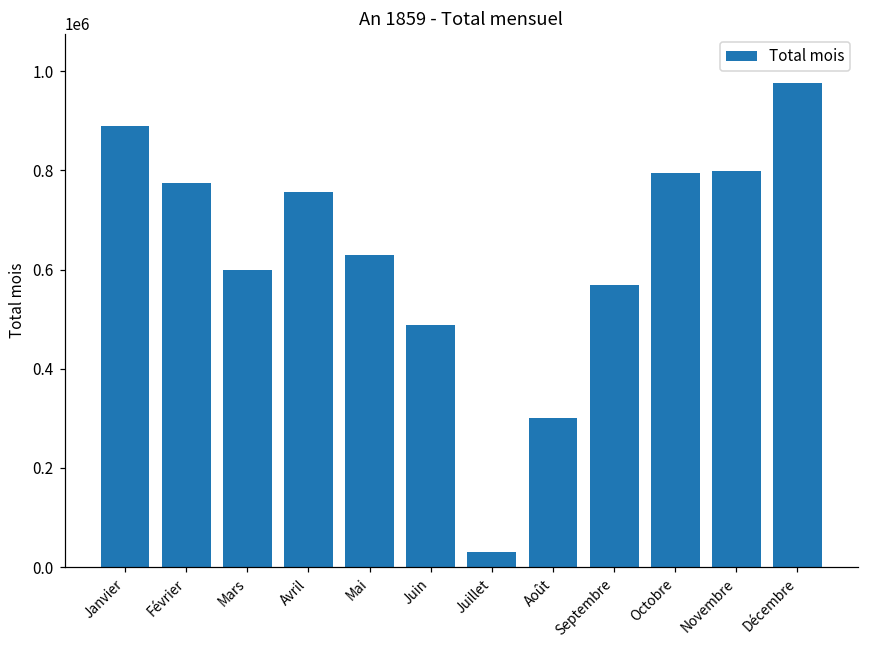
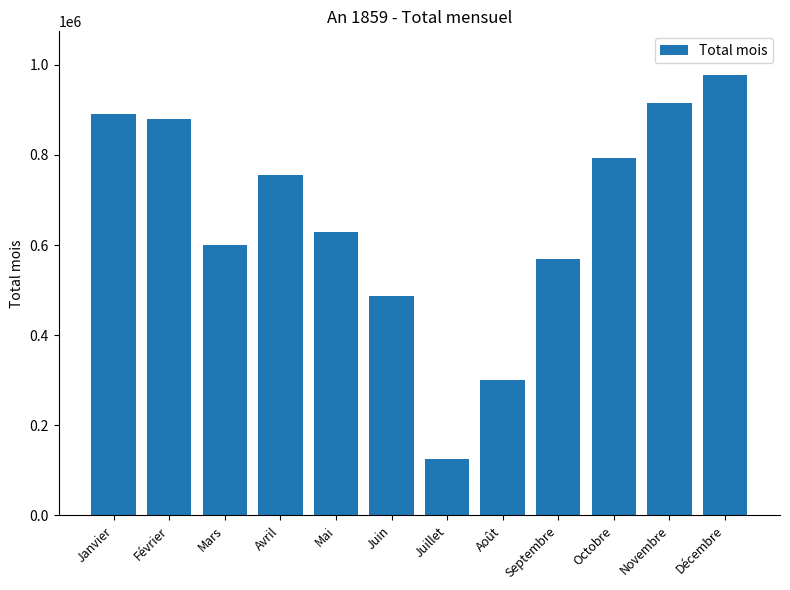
Février: 770000 -> 880000
Juillet: 30000 -> 120000
Novembre: 800000 -> 910000
